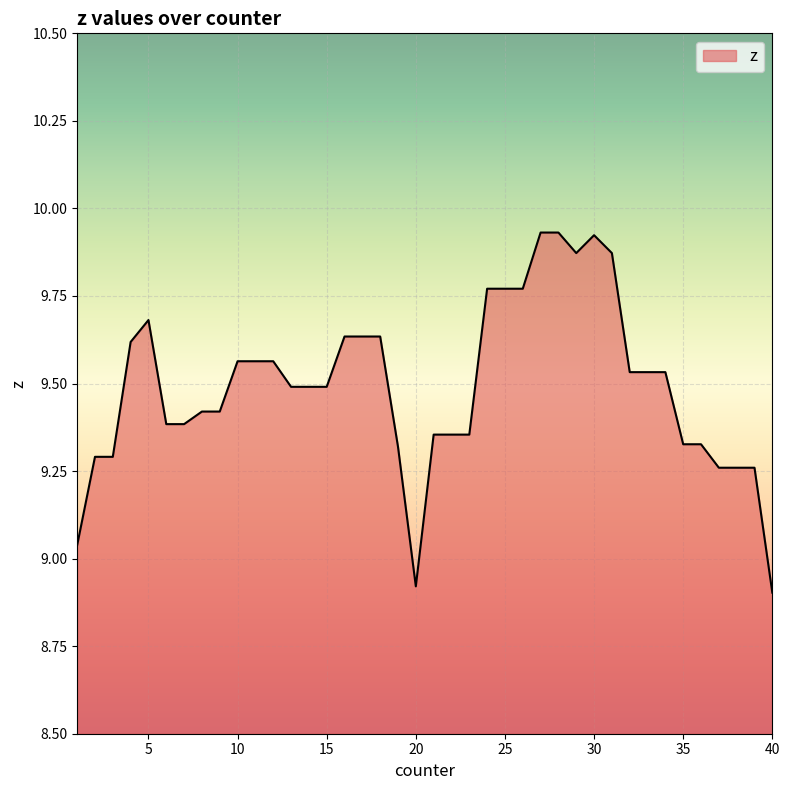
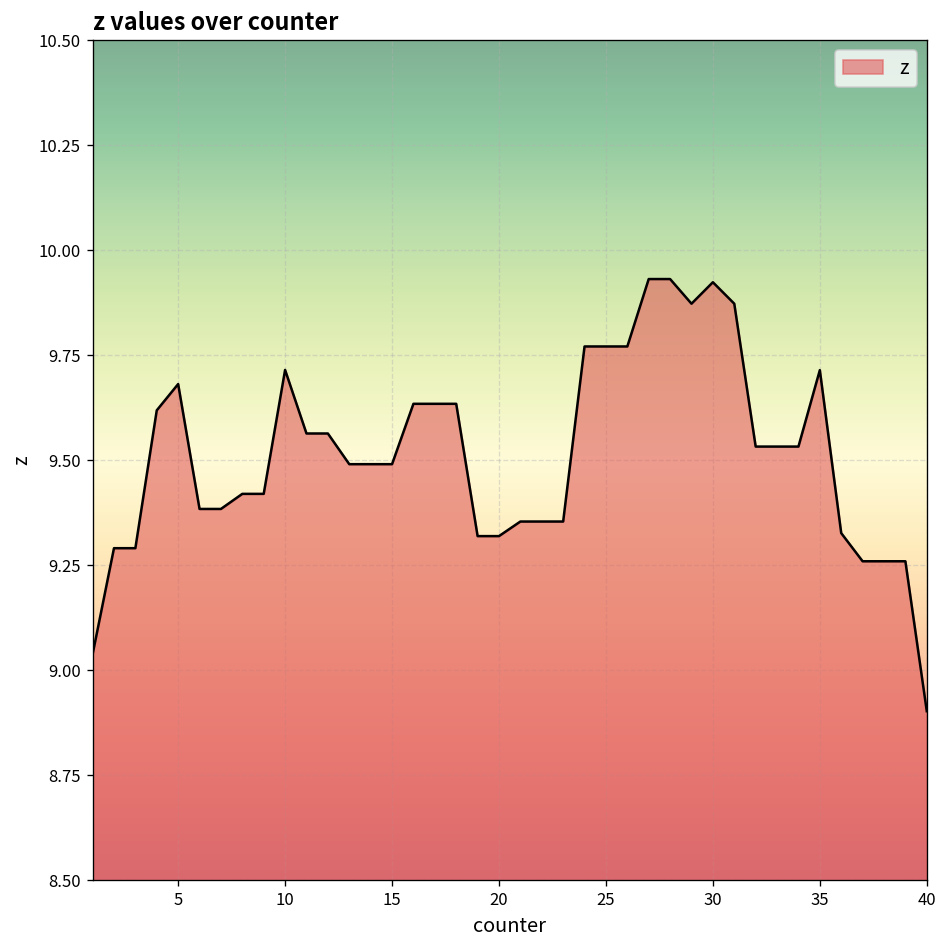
10: 9.56 -> 9.71
20: 8.92 -> 9.32
35: 9.33 -> 9.71
